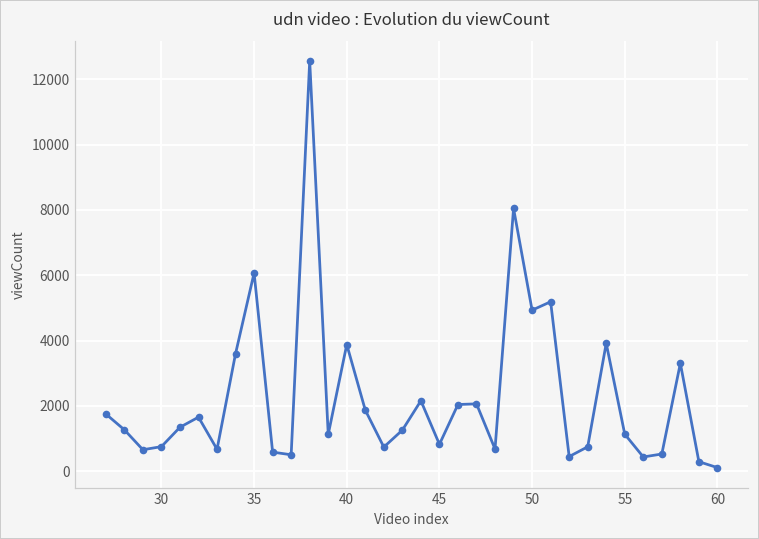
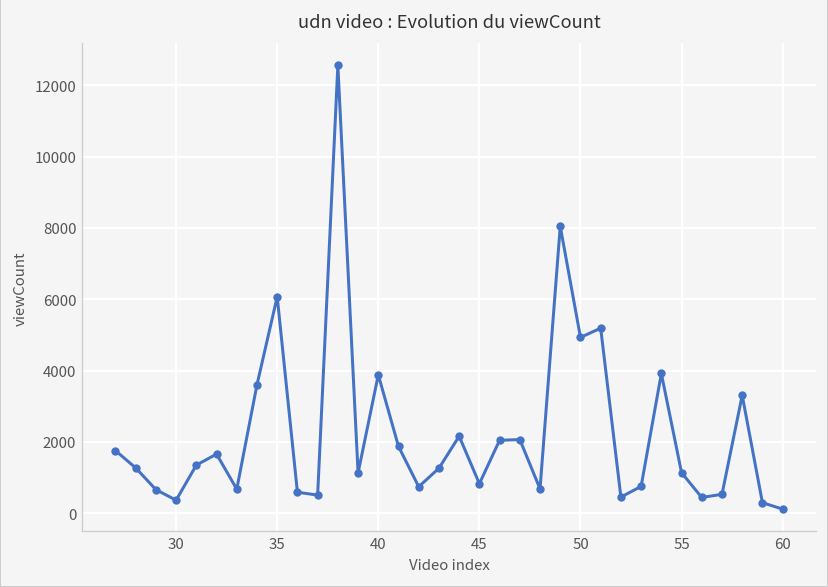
30: 800 -> 400
